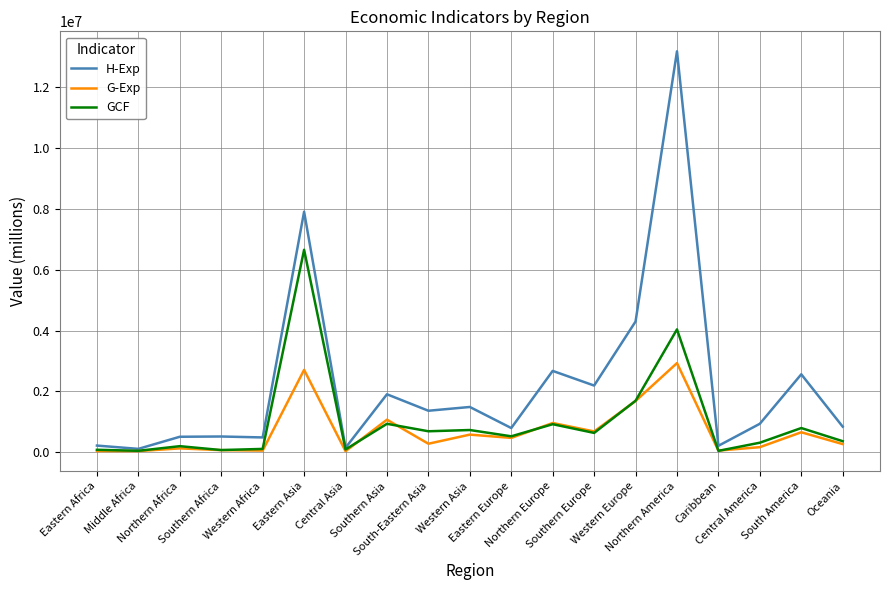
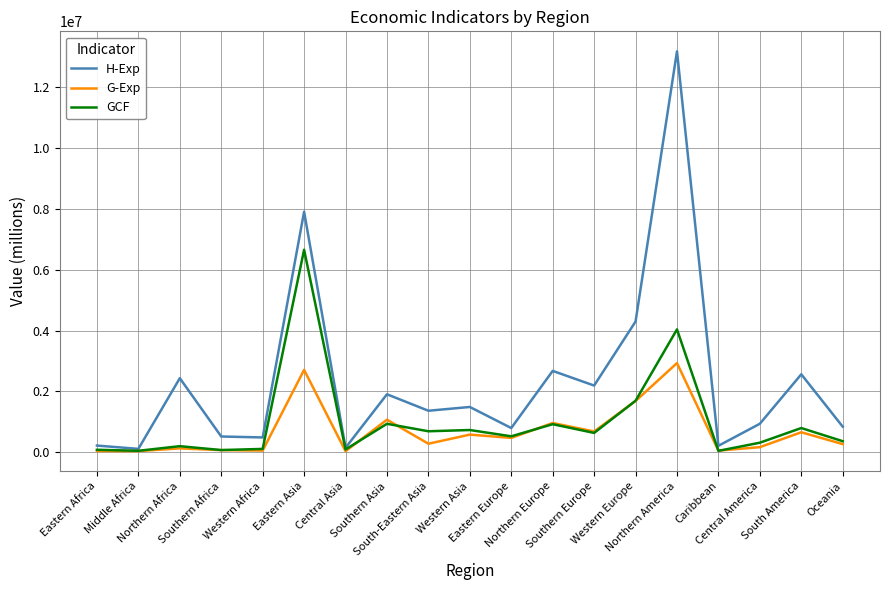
H-Exp, Northern Africa: 500000 -> 2400000
